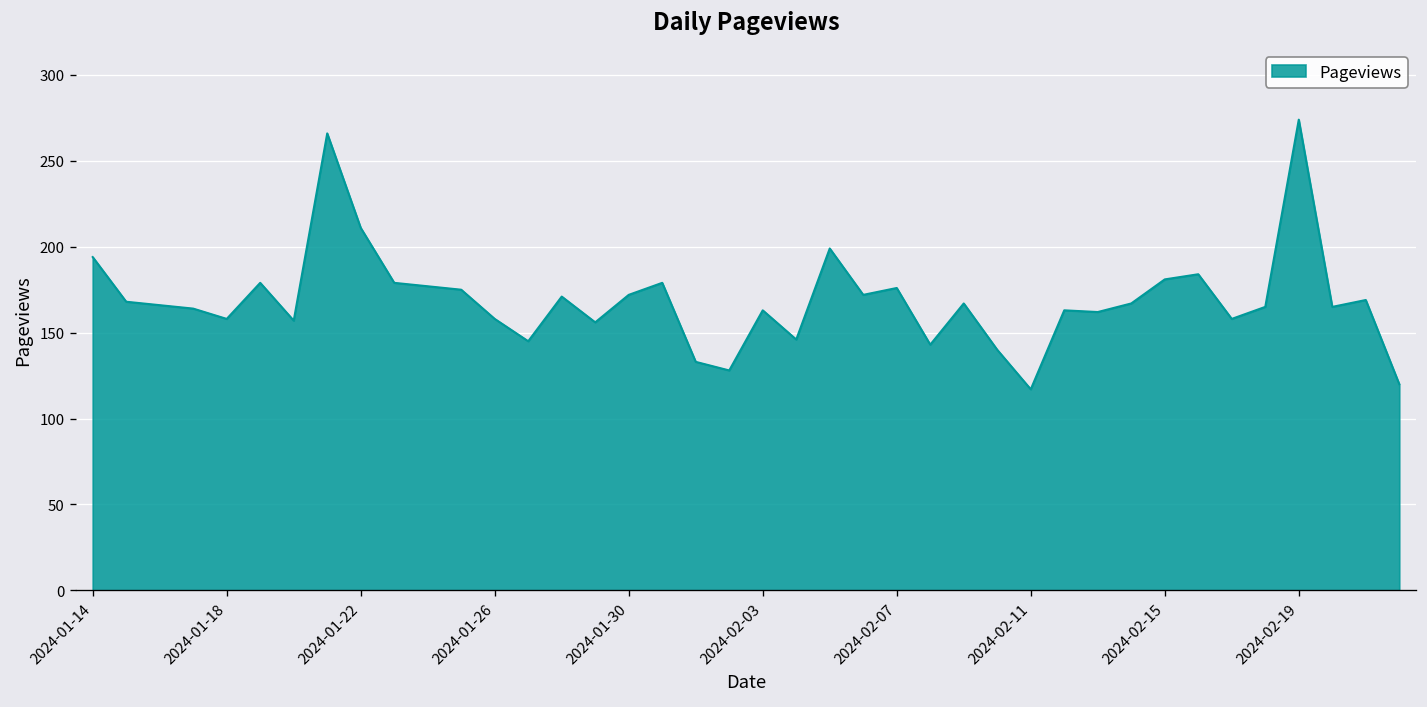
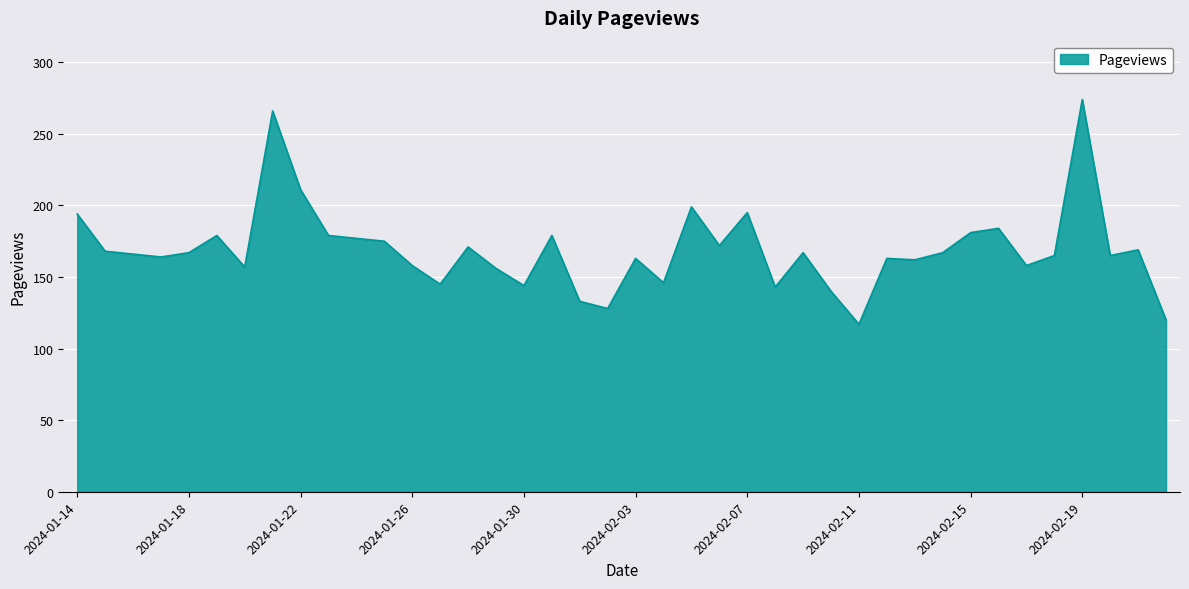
2024-01-18: 158 -> 167
2024-01-30: 172 -> 144
2024-02-07: 176 -> 195
